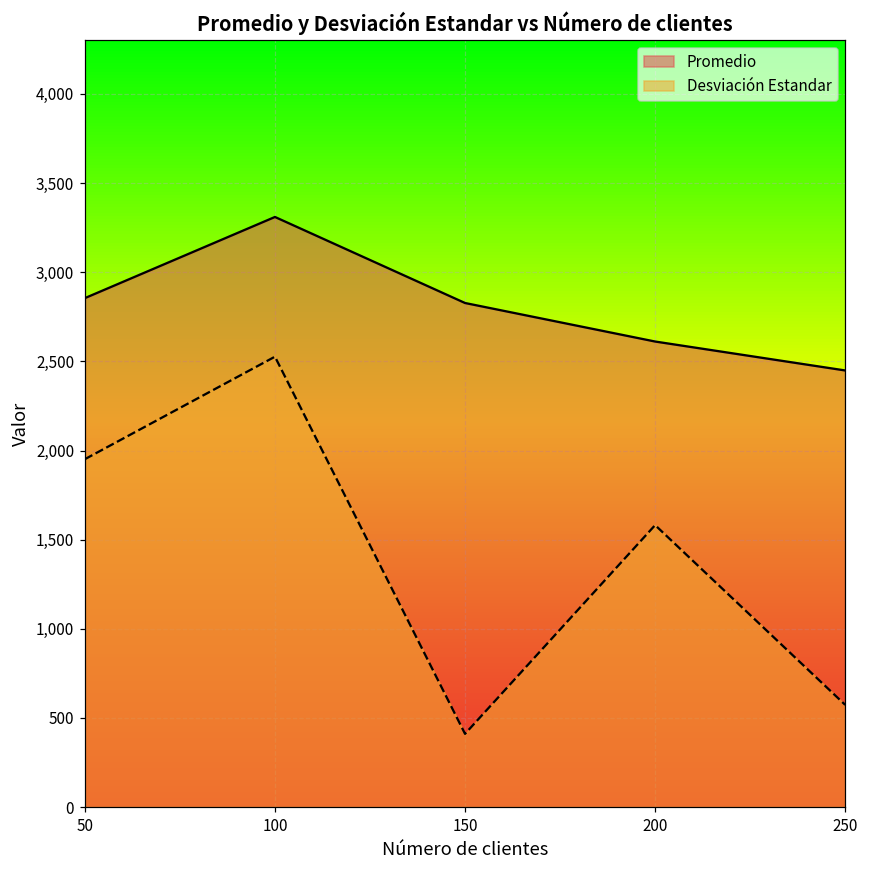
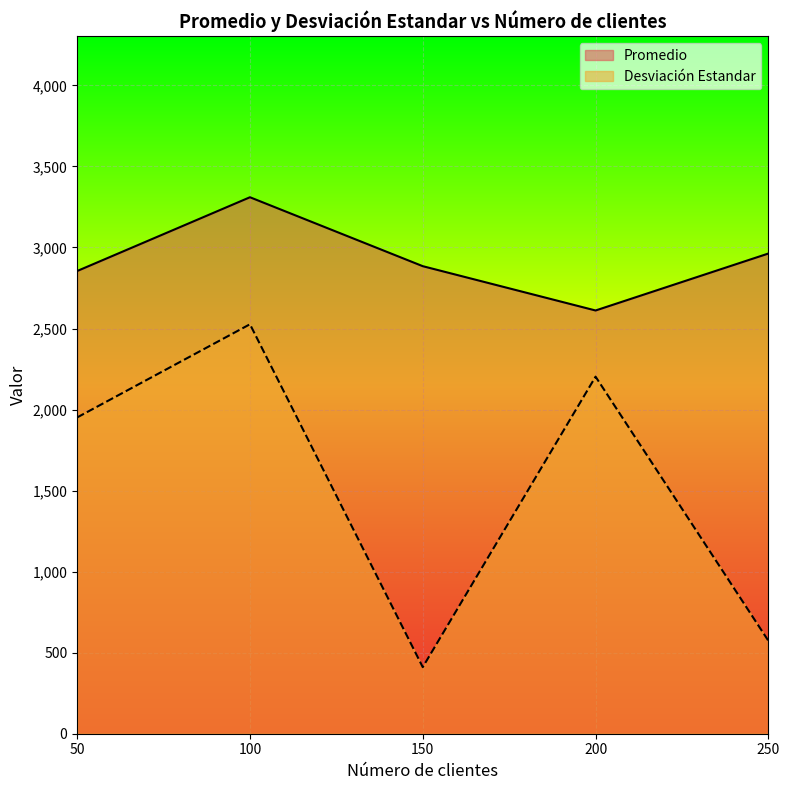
Promedio, 150: 2,830 -> 2,880
Desviación Estandar, 200: 1,580 -> 2,200
Promedio, 250: 2,450 -> 2,960
